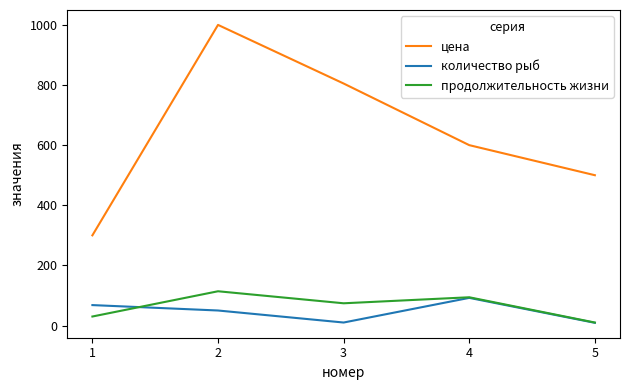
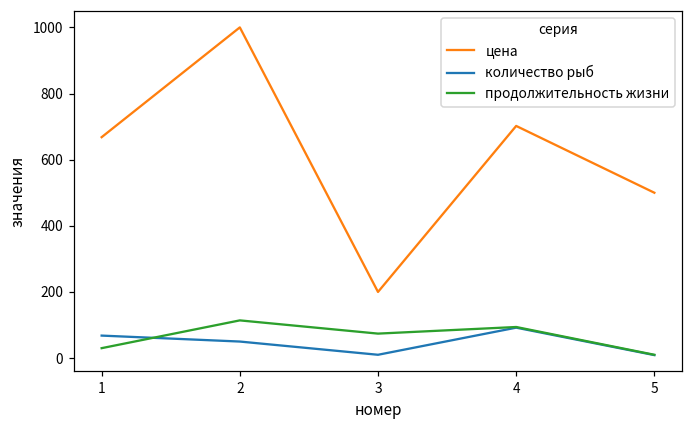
цена, 1: 300 -> 670
цена, 3: 810 -> 200
цена, 4: 600 -> 700
